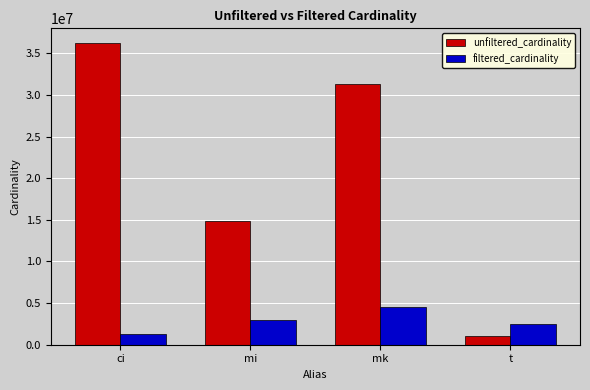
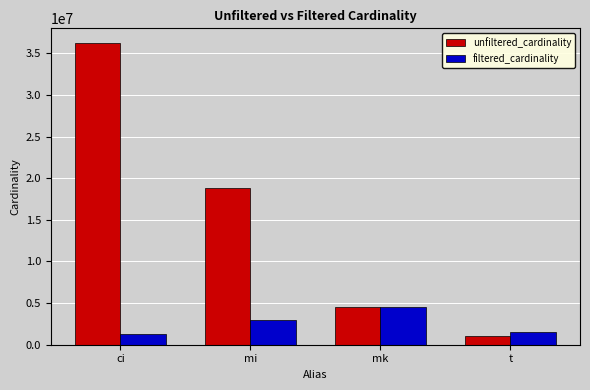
unfiltered_cardinality, mi: 15000000 -> 19000000
unfiltered_cardinality, mk: 31000000 -> 5000000
filtered_cardinality, t: 3000000 -> 1000000
